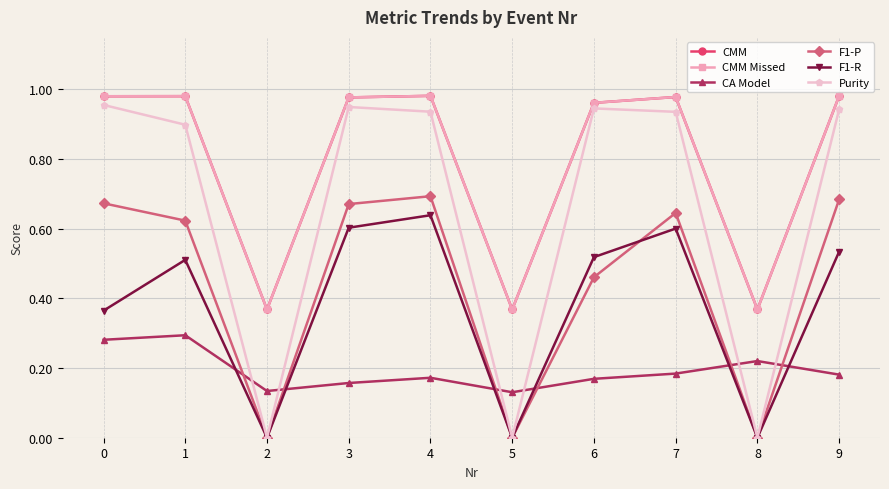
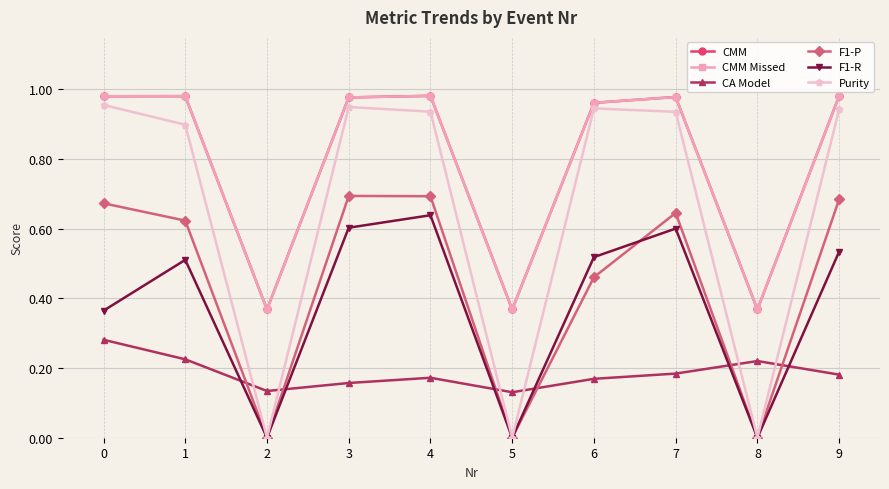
CA Model, 1: 0.29 -> 0.22
F1-P, 3: 0.67 -> 0.69
